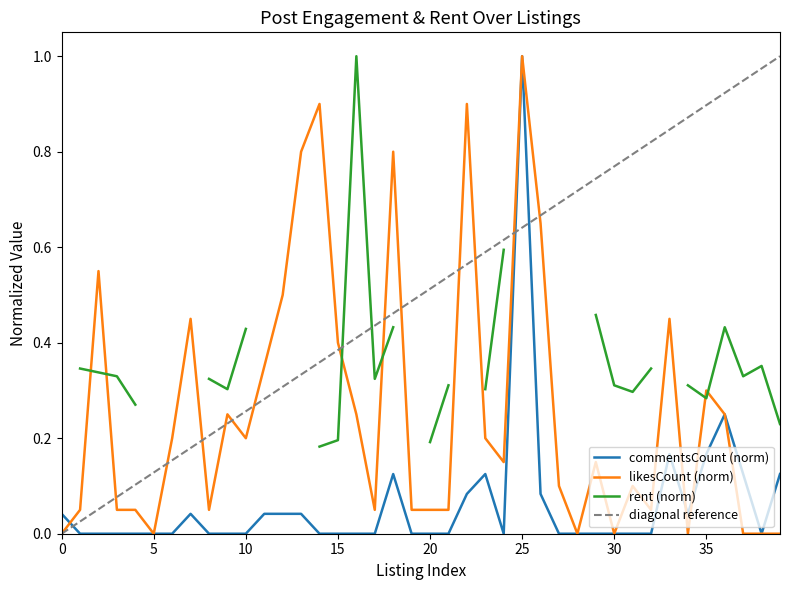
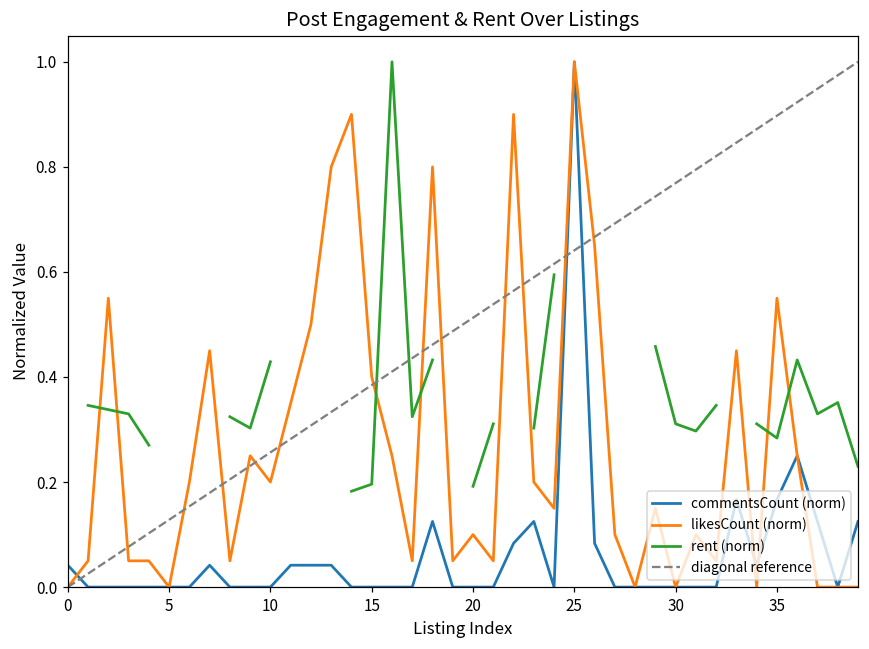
likesCount (norm), 20: 0.05 -> 0.10
likesCount (norm), 35: 0.30 -> 0.55
